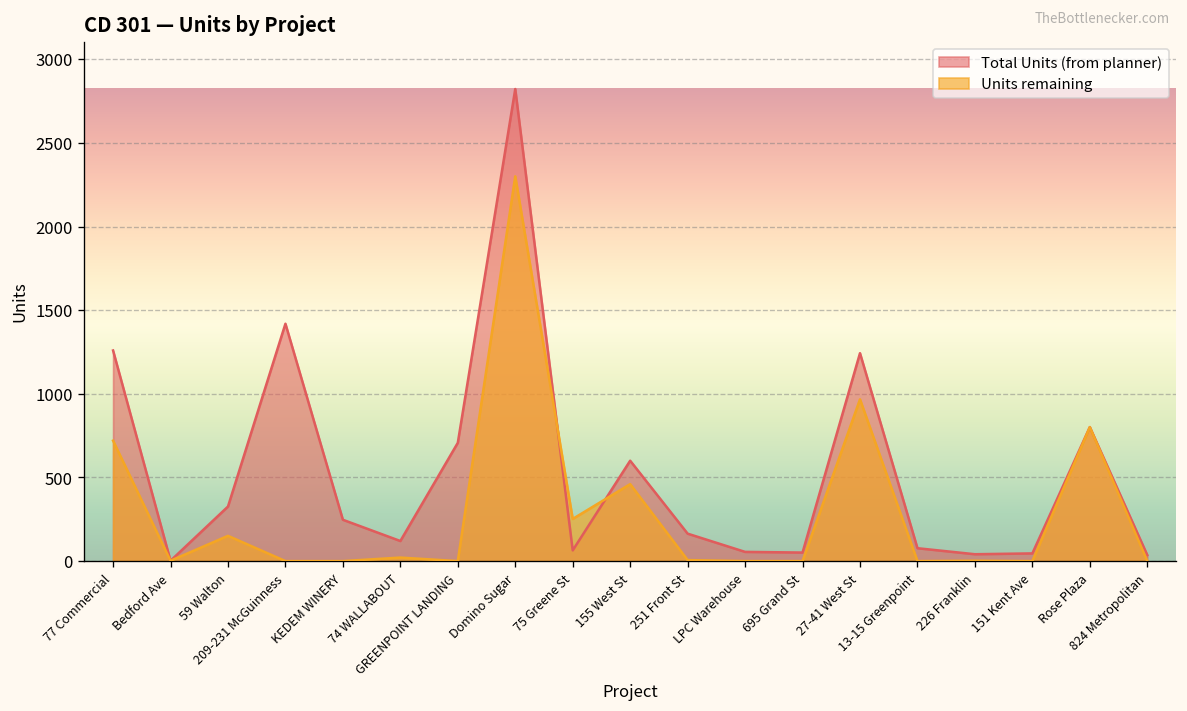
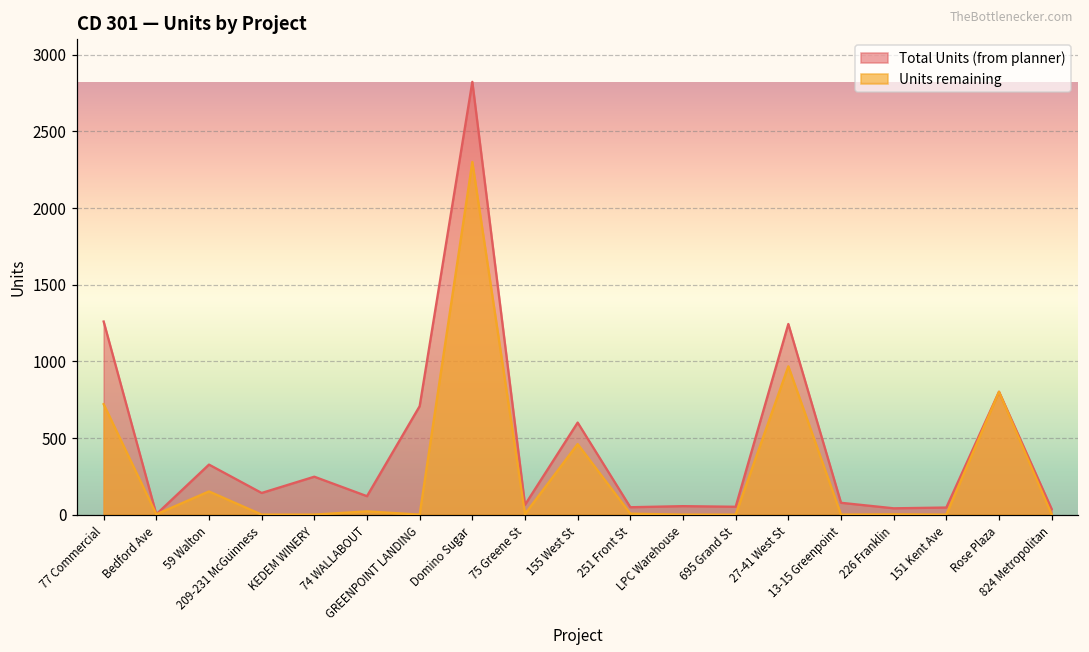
Total Units (from planner), 209-231 McGuinness: 1420 -> 140
Units remaining, 75 Greene St: 250 -> 0
Total Units (from planner), 251 Front St: 160 -> 50
